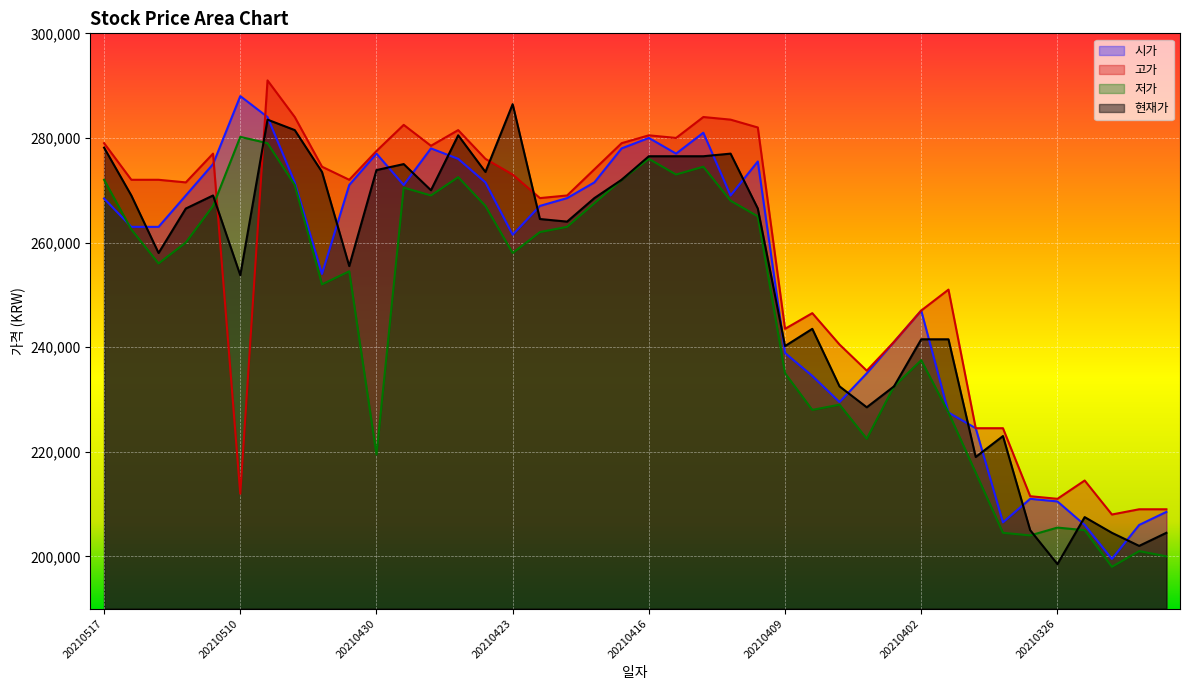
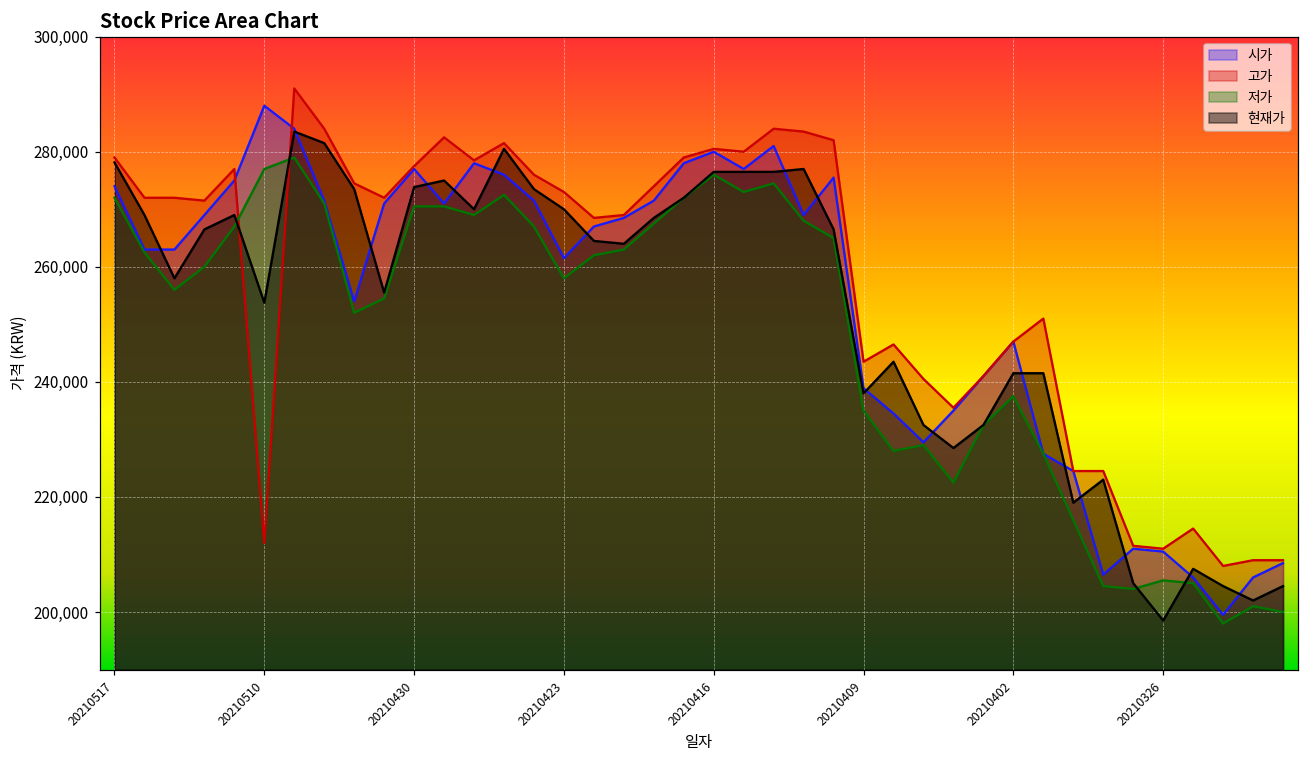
시가, 20210517: 268,000 -> 274,000
저가, 20210510: 280,000 -> 277,000
저가, 20210430: 219,000 -> 271,000
현재가, 20210423: 286,000 -> 270,000
현재가, 20210409: 240,000 -> 238,000
